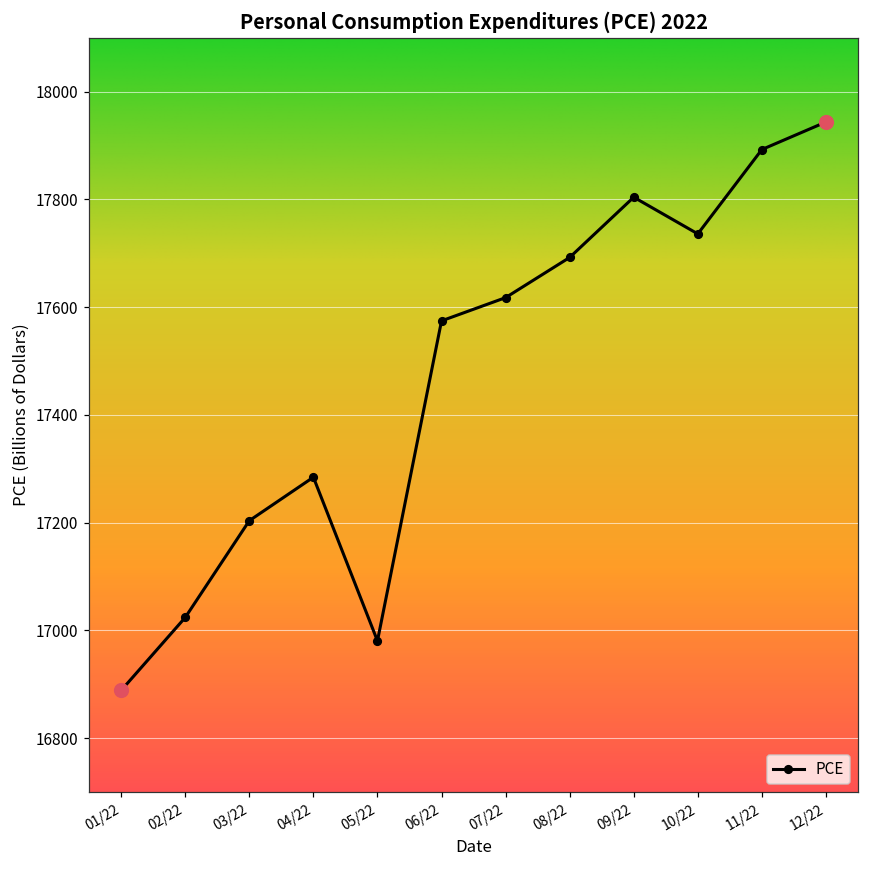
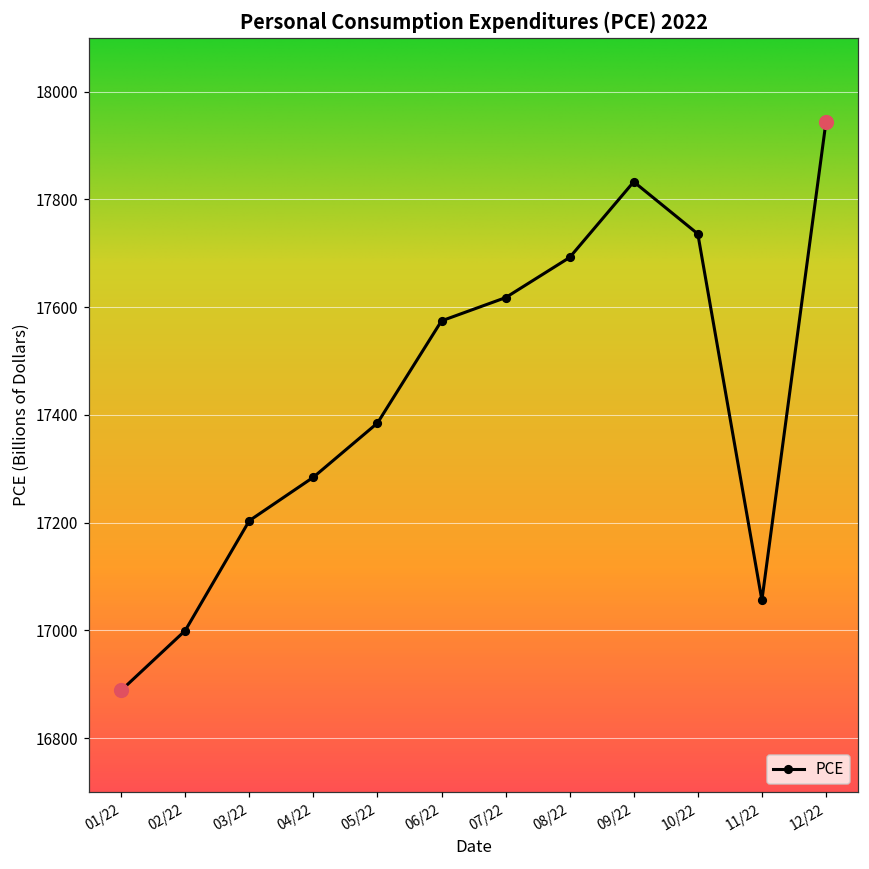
PCE, 02/22: 17020 -> 17000
PCE, 05/22: 16980 -> 17380
PCE, 09/22: 17800 -> 17830
PCE, 11/22: 17890 -> 17060
